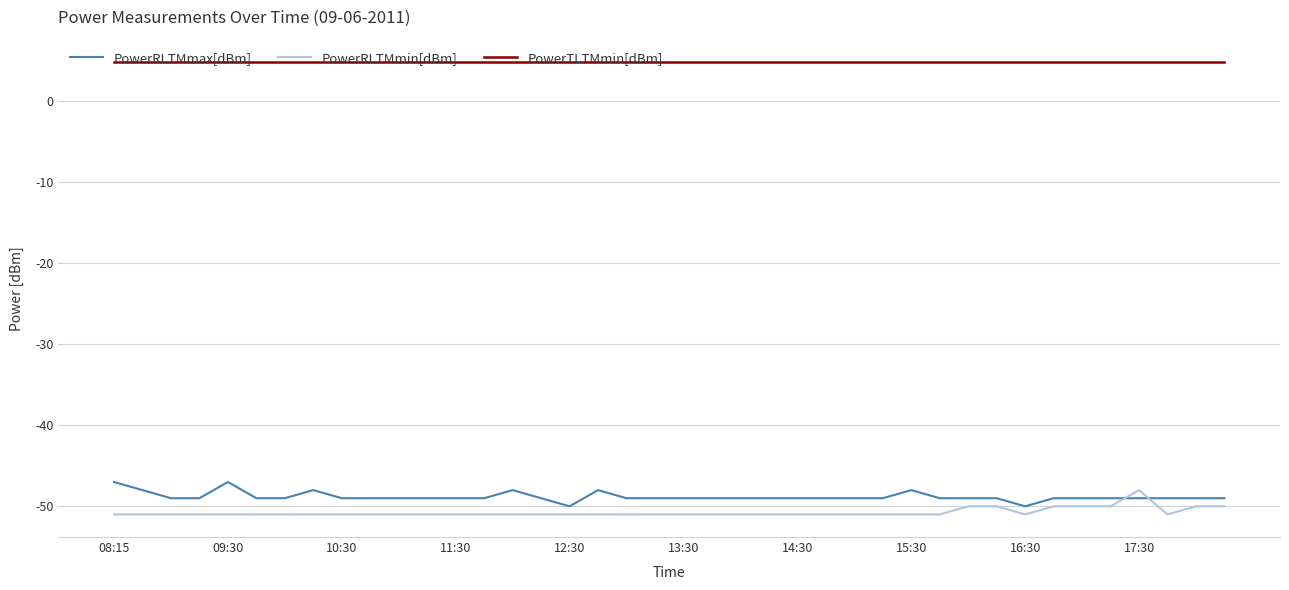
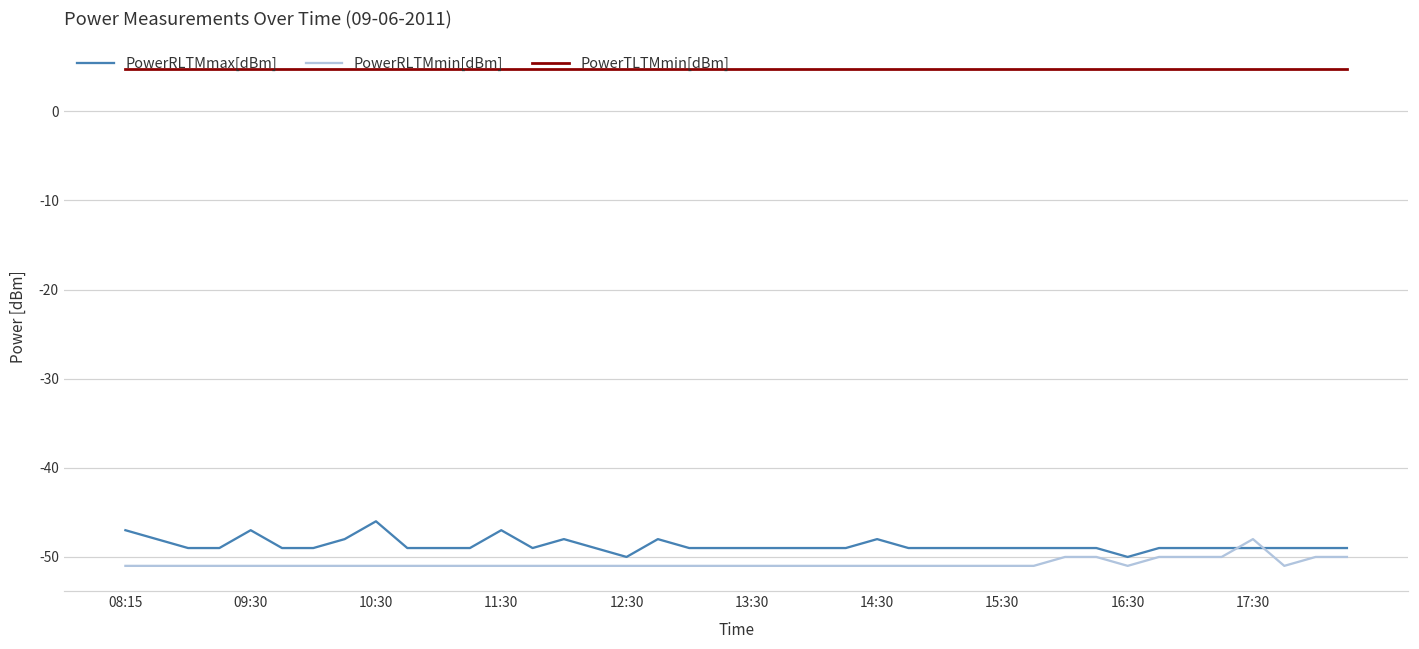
PowerRLTMmax[dBm], 10:30: -49 -> -46
PowerRLTMmax[dBm], 11:30: -49 -> -47
PowerRLTMmax[dBm], 14:30: -49 -> -48
PowerRLTMmax[dBm], 15:30: -48 -> -49
